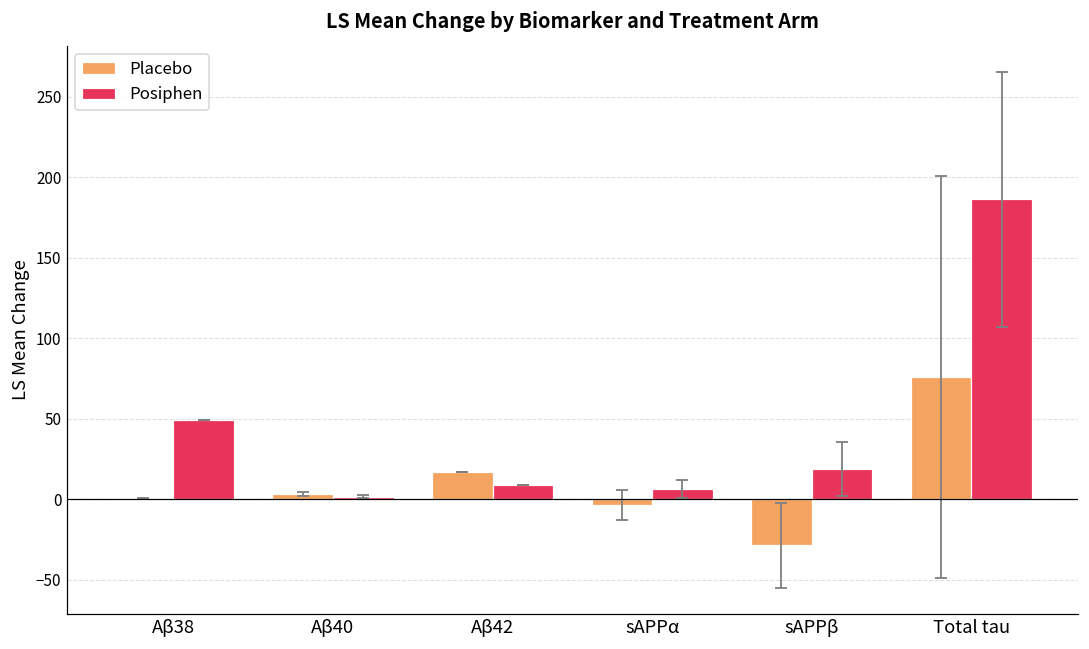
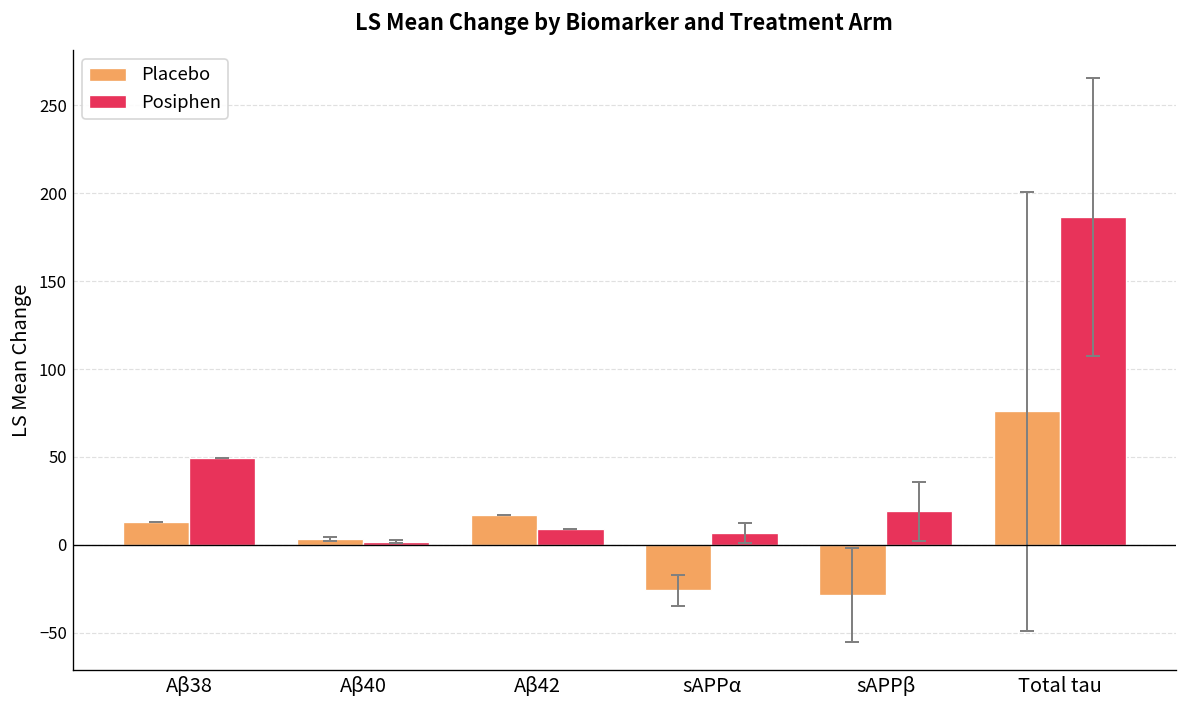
Placebo, Aβ38: 1 -> 13
Placebo, sAPPα: -4 -> -26
